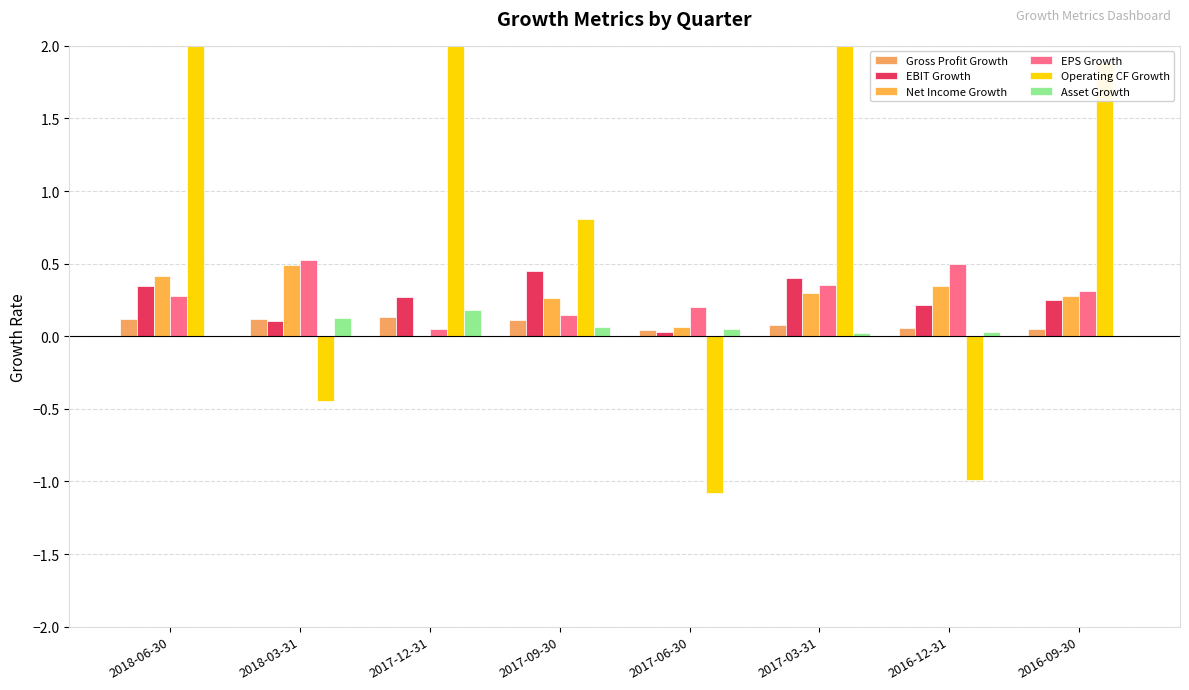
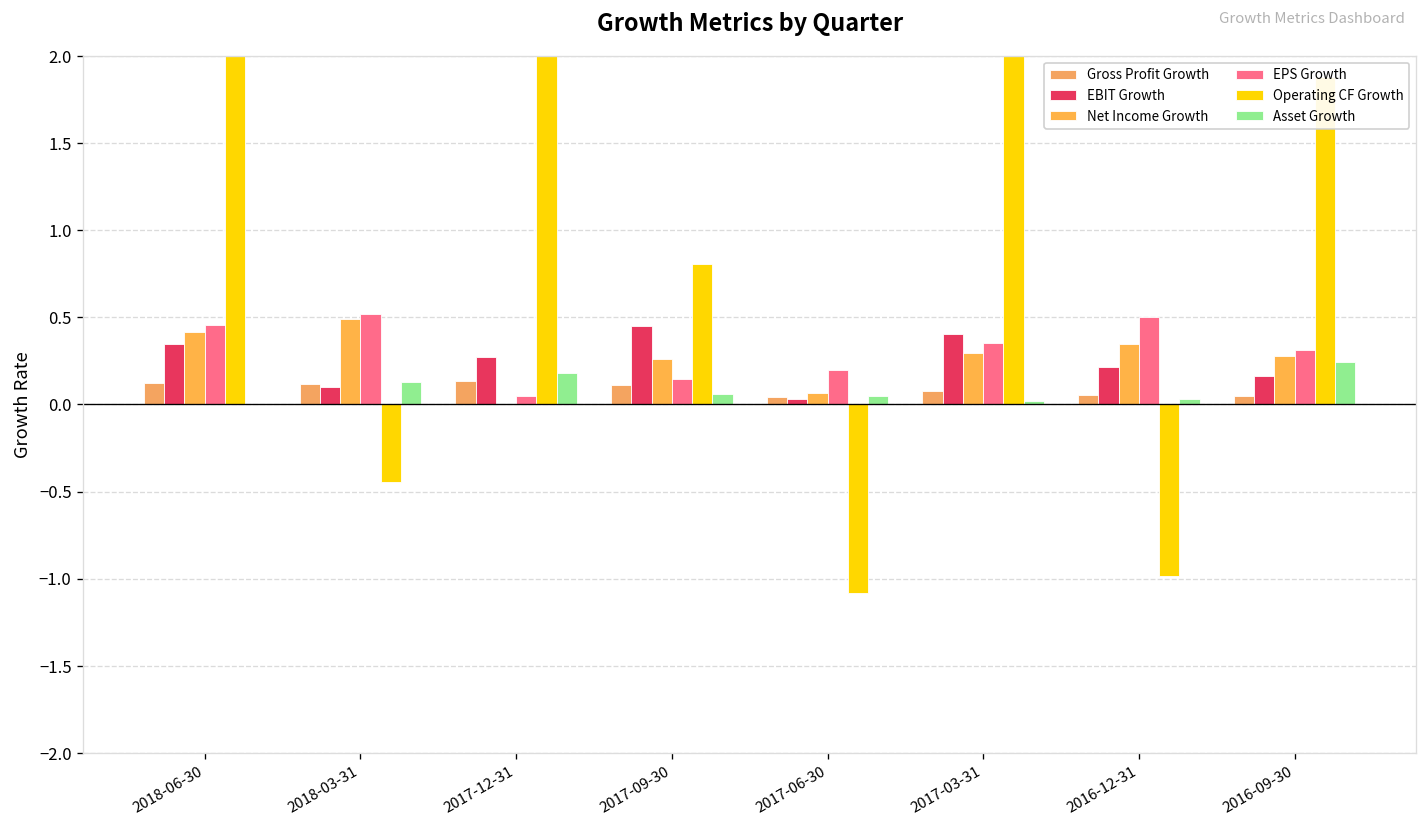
EPS Growth, 2018-06-30: 0.28 -> 0.45
EBIT Growth, 2016-09-30: 0.25 -> 0.16
Asset Growth, 2016-09-30: 0.00 -> 0.25
